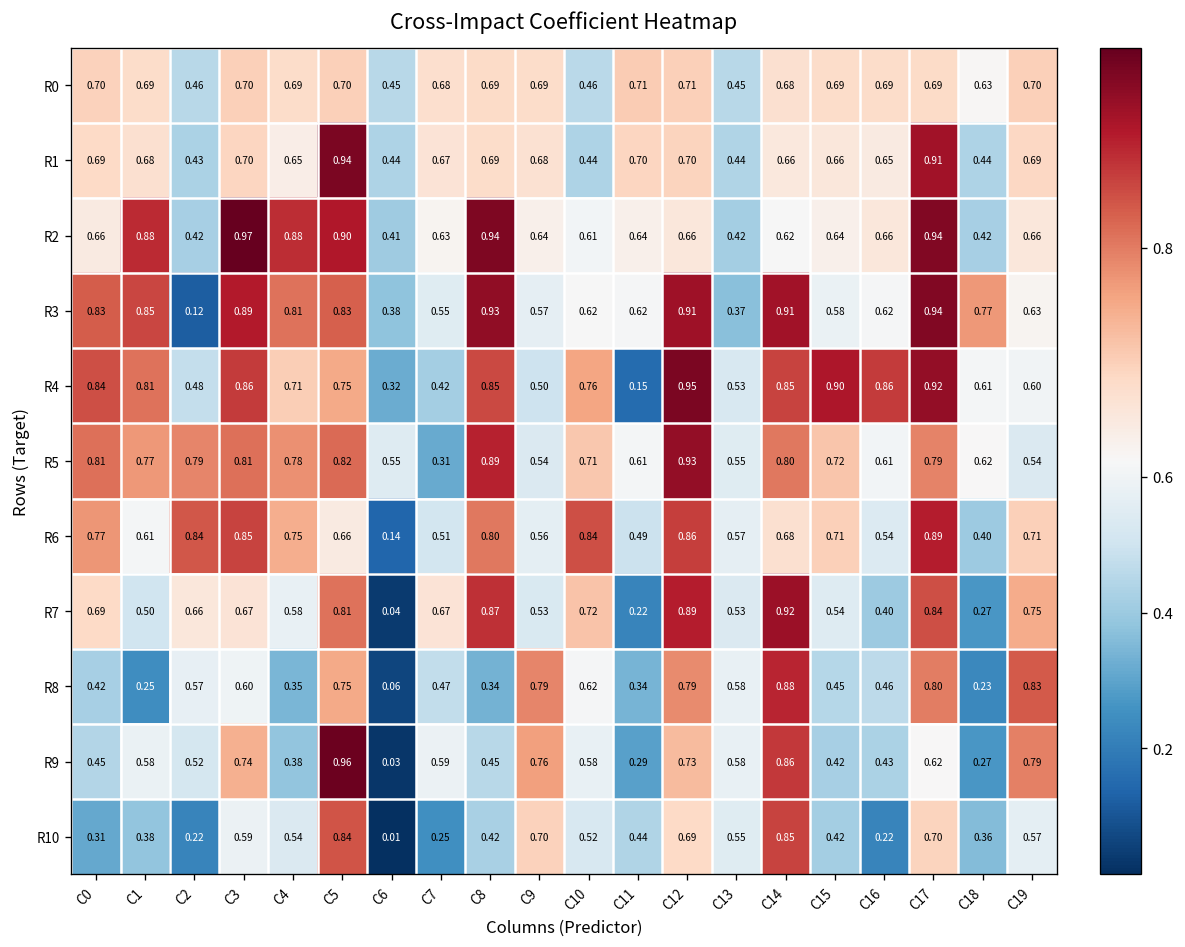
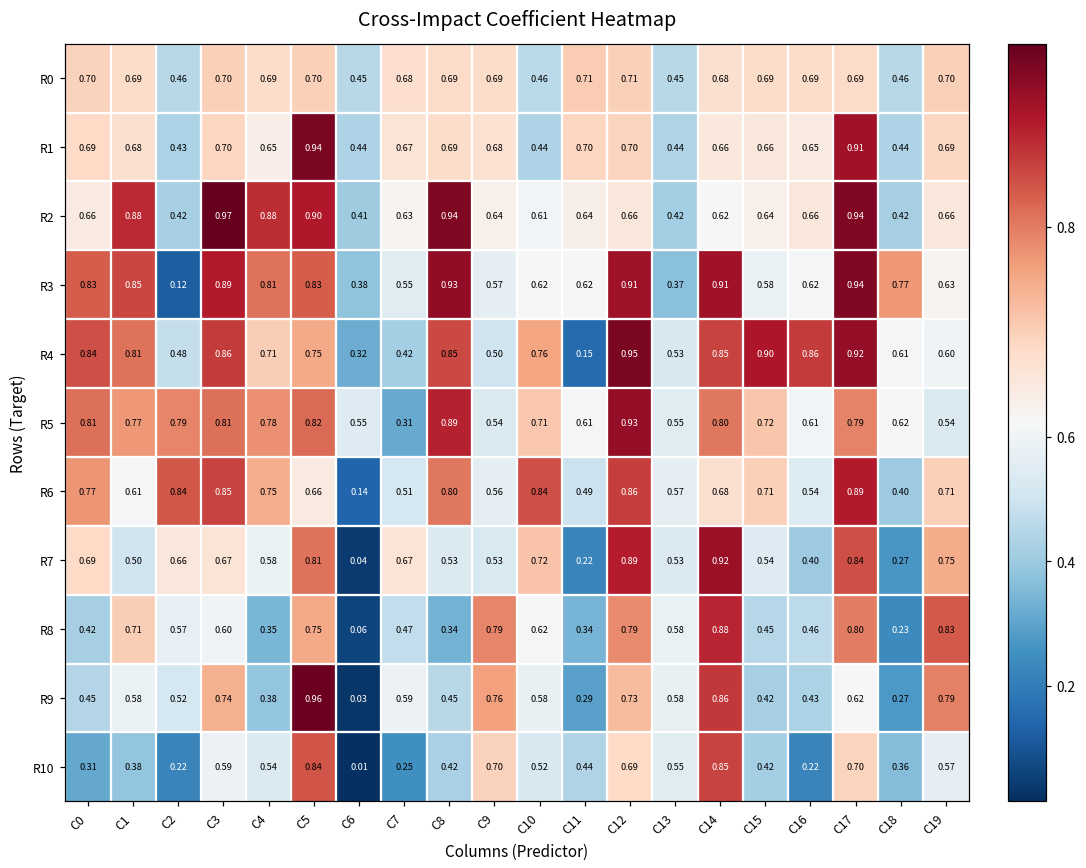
R0, C18: 0.63 -> 0.46
R7, C8: 0.87 -> 0.53
R8, C1: 0.25 -> 0.71
